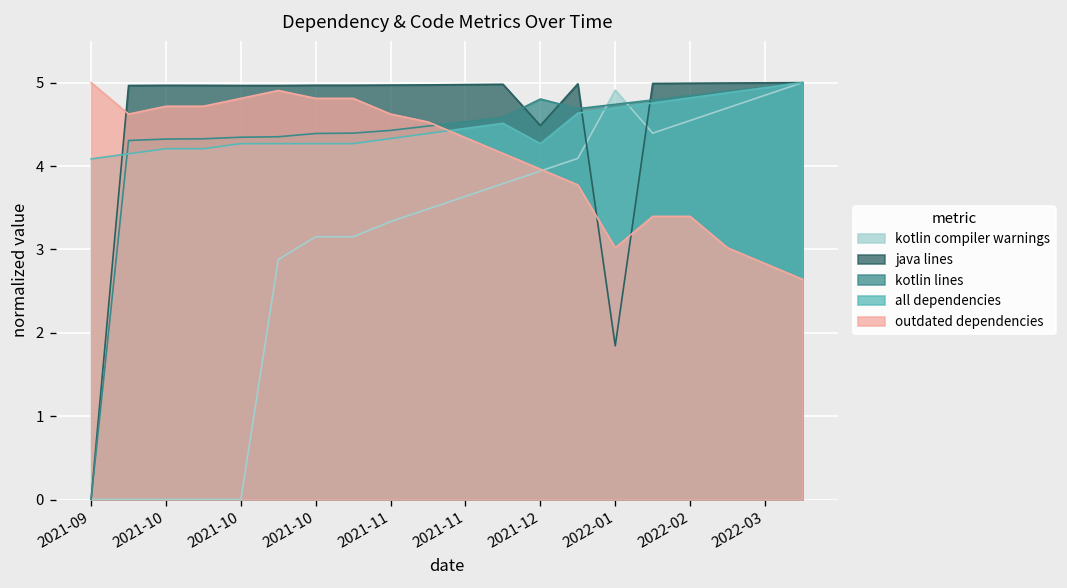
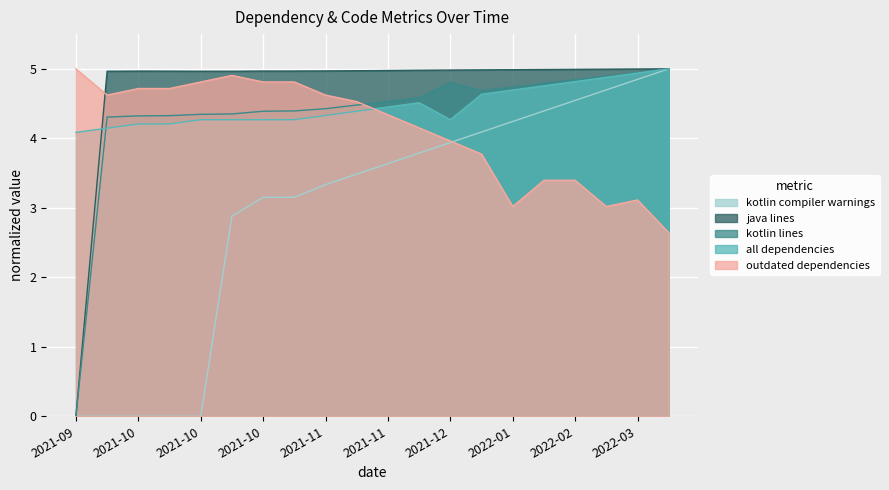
java lines, 2021-12: 4.5 -> 5.0
kotlin compiler warnings, 2022-01: 4.9 -> 4.2
java lines, 2022-01: 1.8 -> 5.0
outdated dependencies, 2022-03: 2.8 -> 3.1
